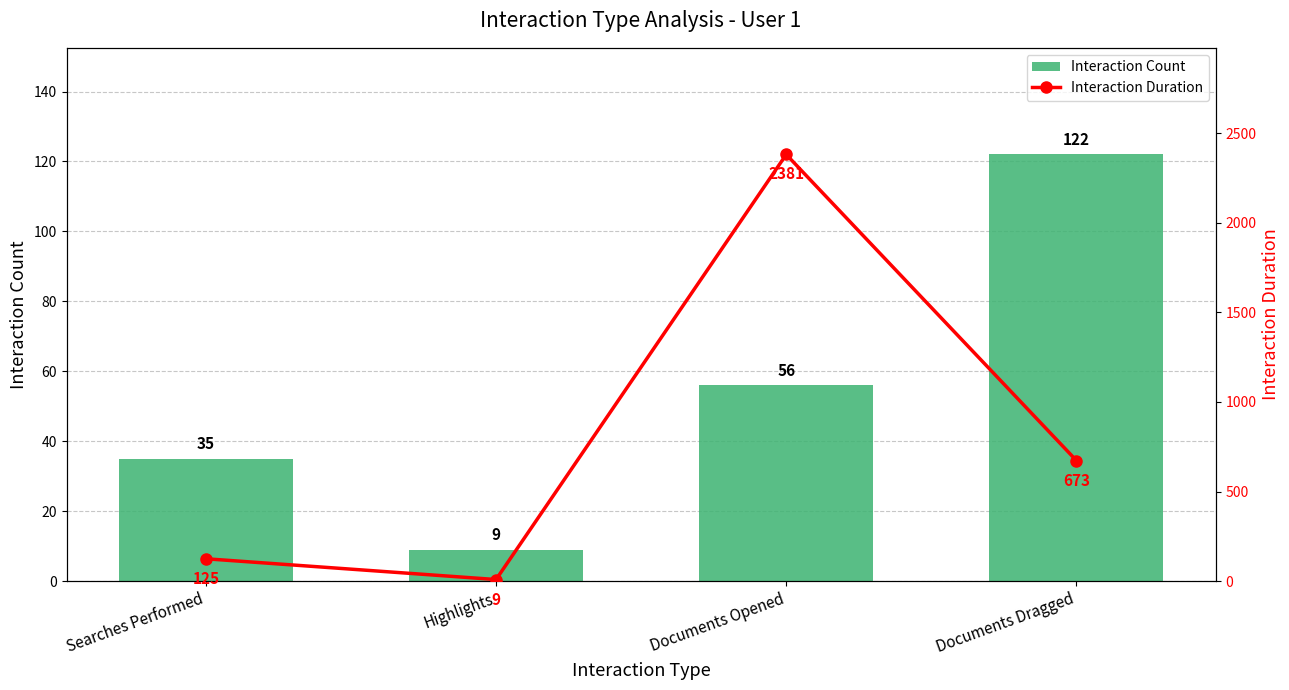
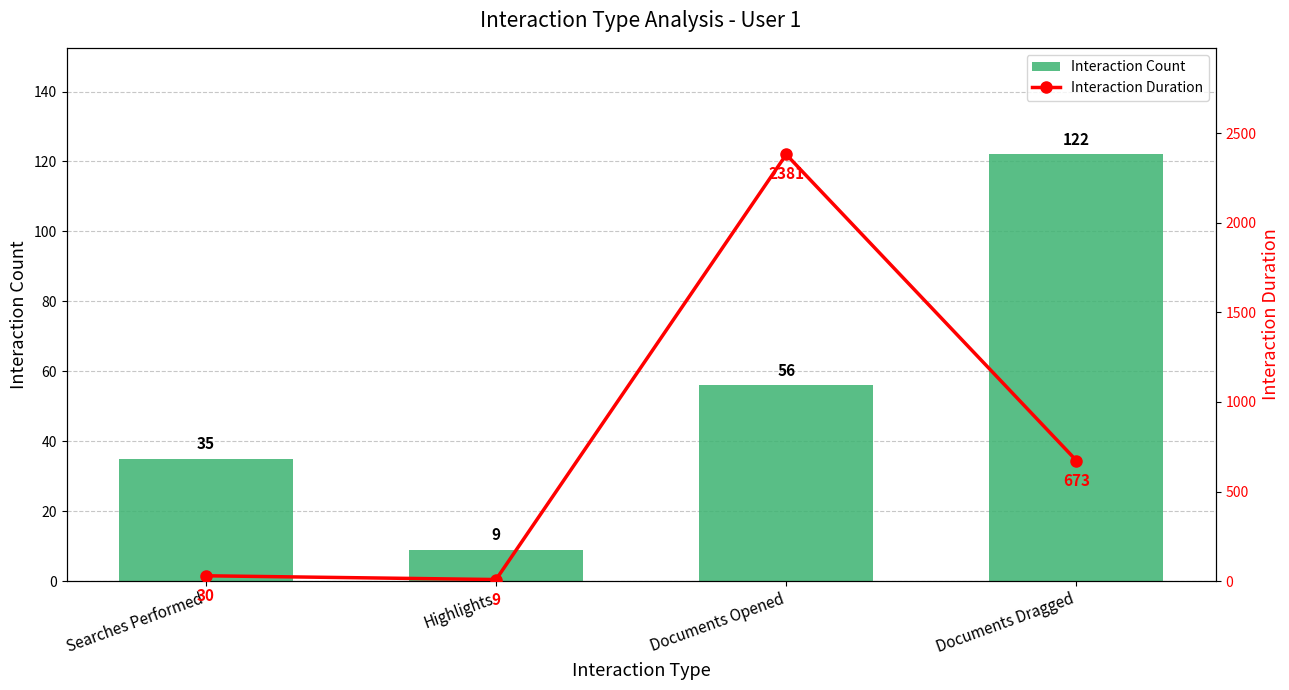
Interaction Duration, Searches Performed: 125 -> 30
